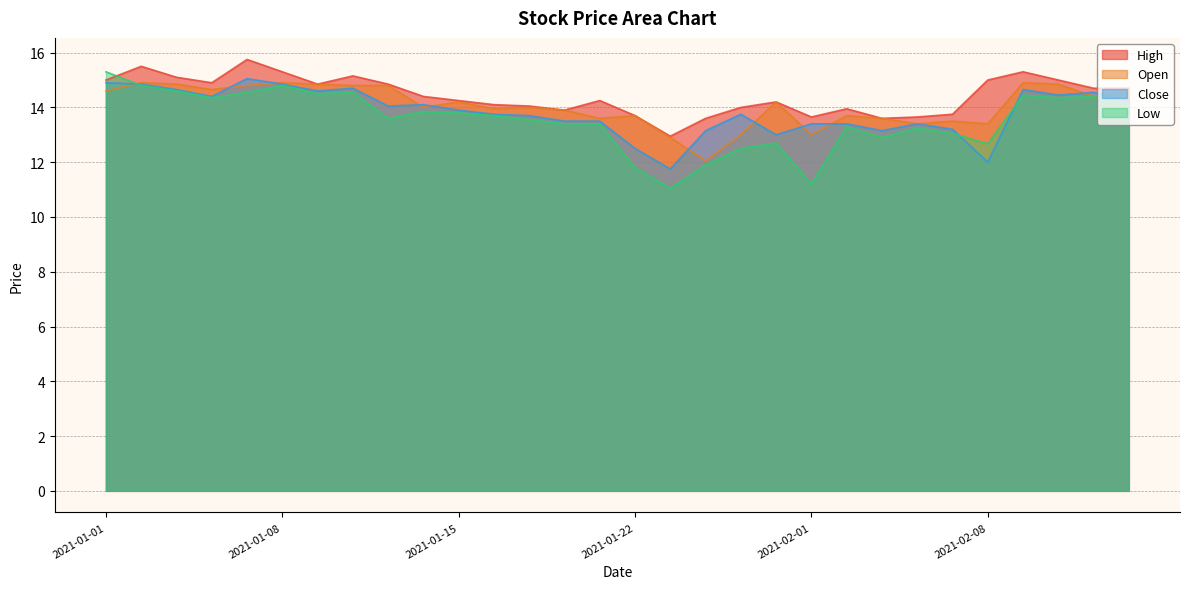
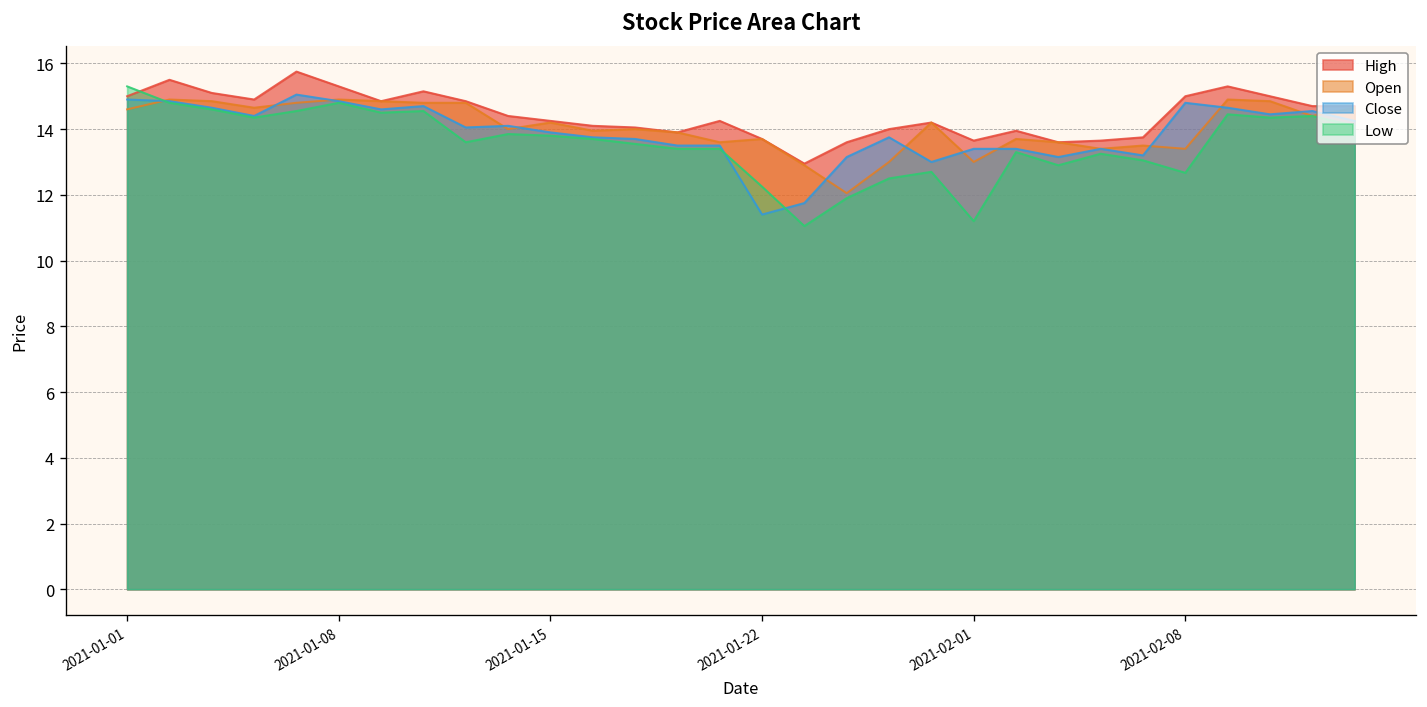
Close, 2021-01-22: 12.5 -> 11.4
Low, 2021-01-22: 11.8 -> 12.3
Close, 2021-02-08: 12.0 -> 14.8
